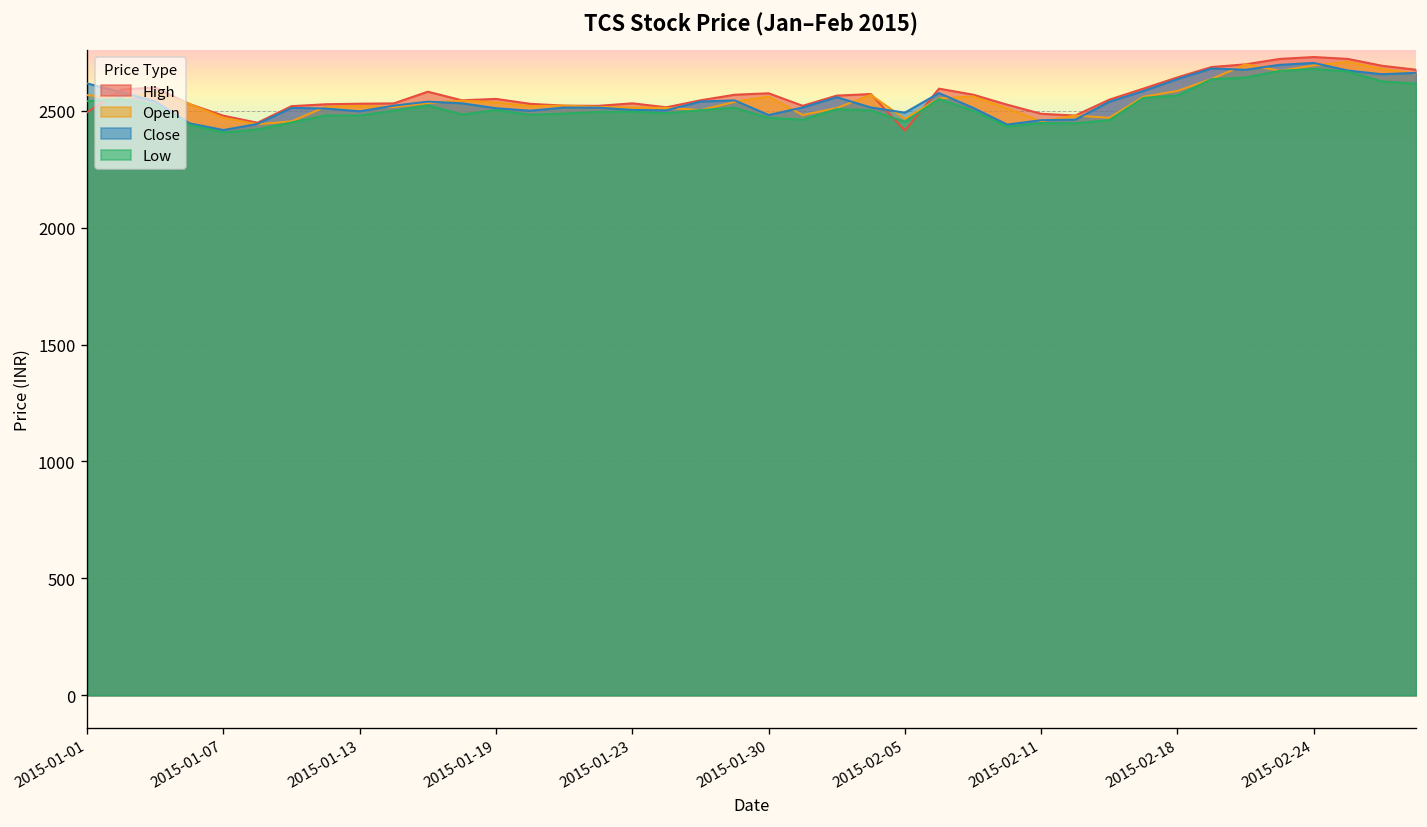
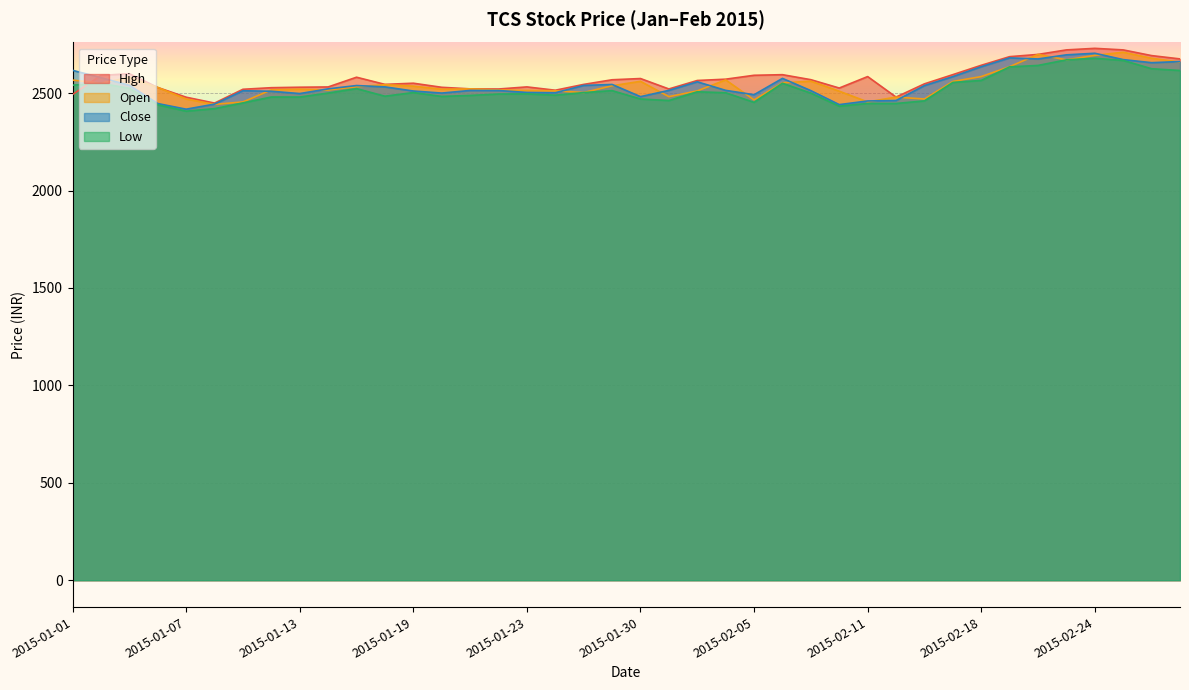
High, 2015-02-05: 2420 -> 2590
High, 2015-02-11: 2490 -> 2590
